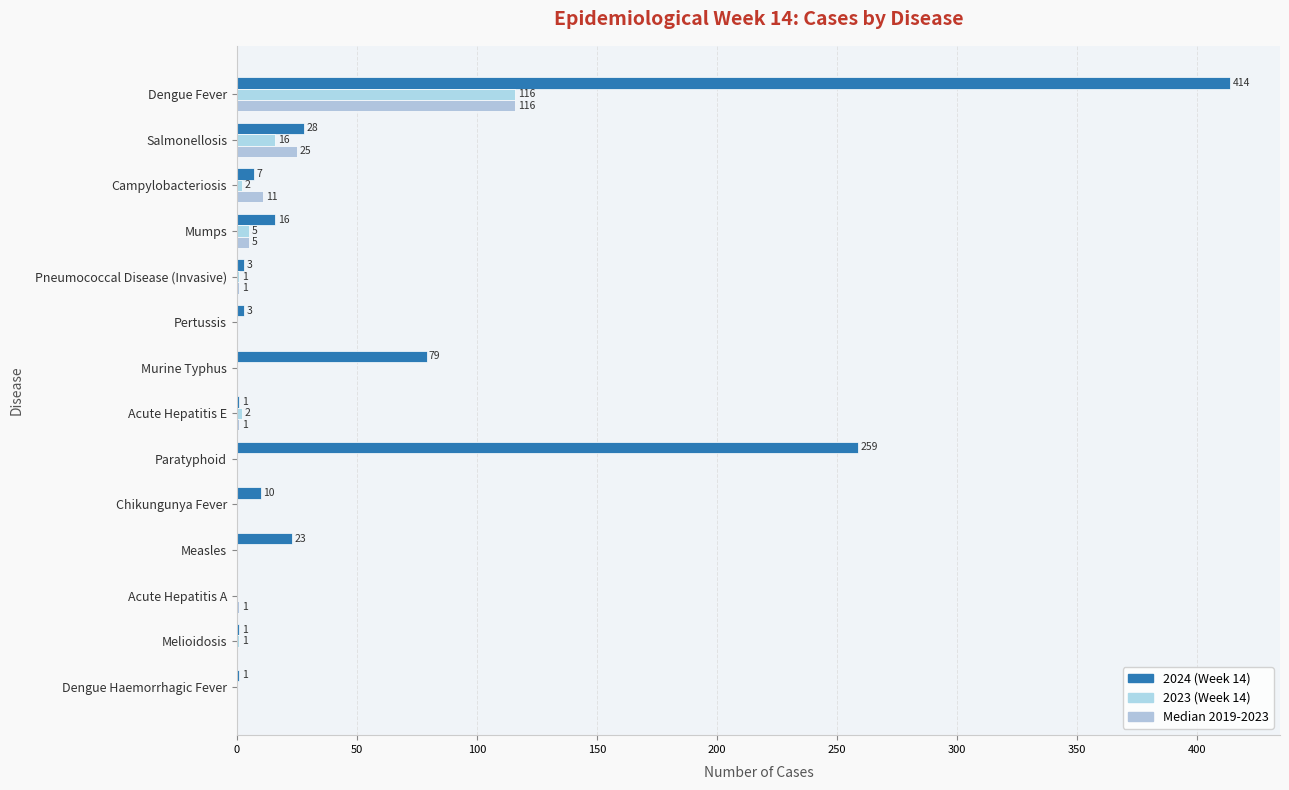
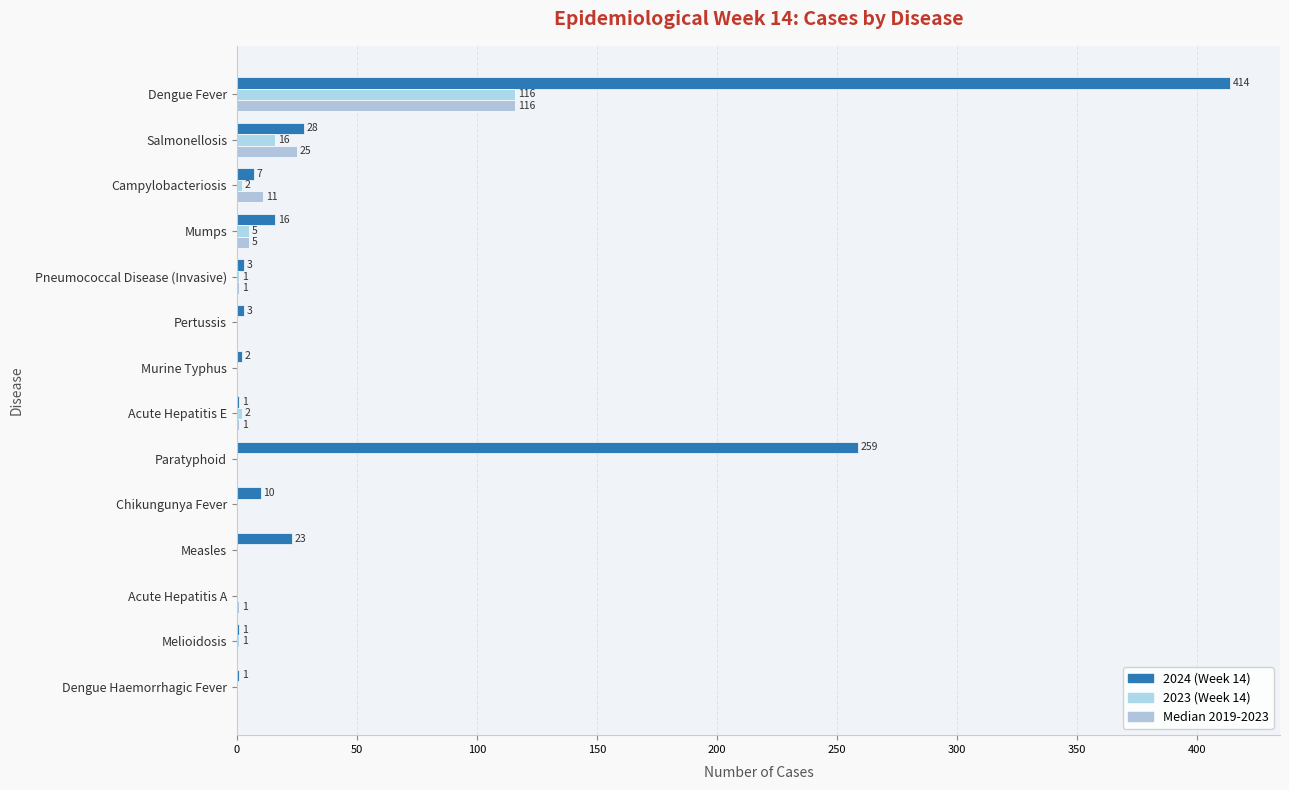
2024 (Week 14), Murine Typhus: 79 -> 2
